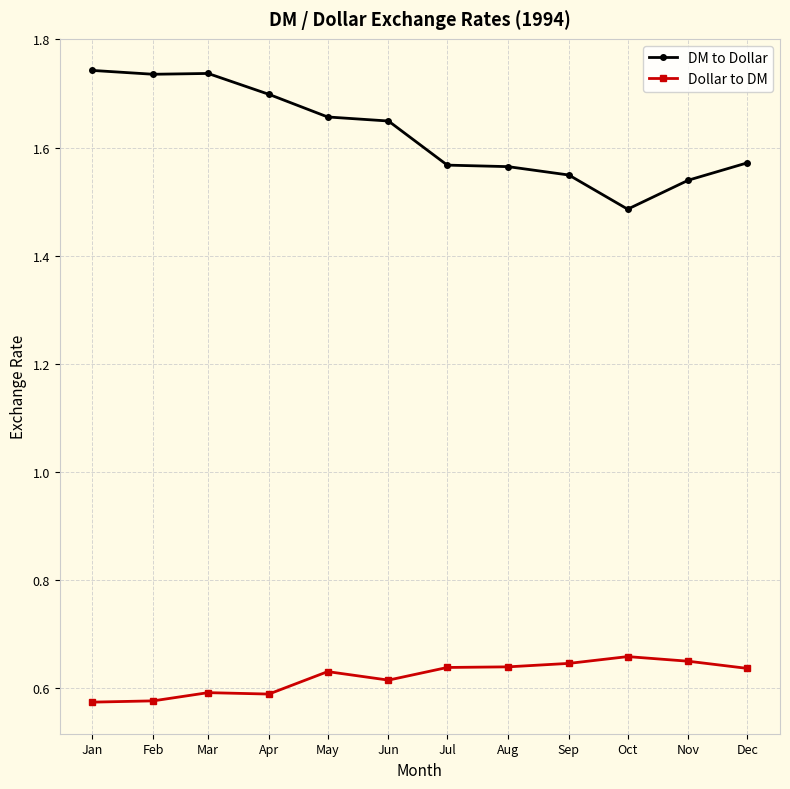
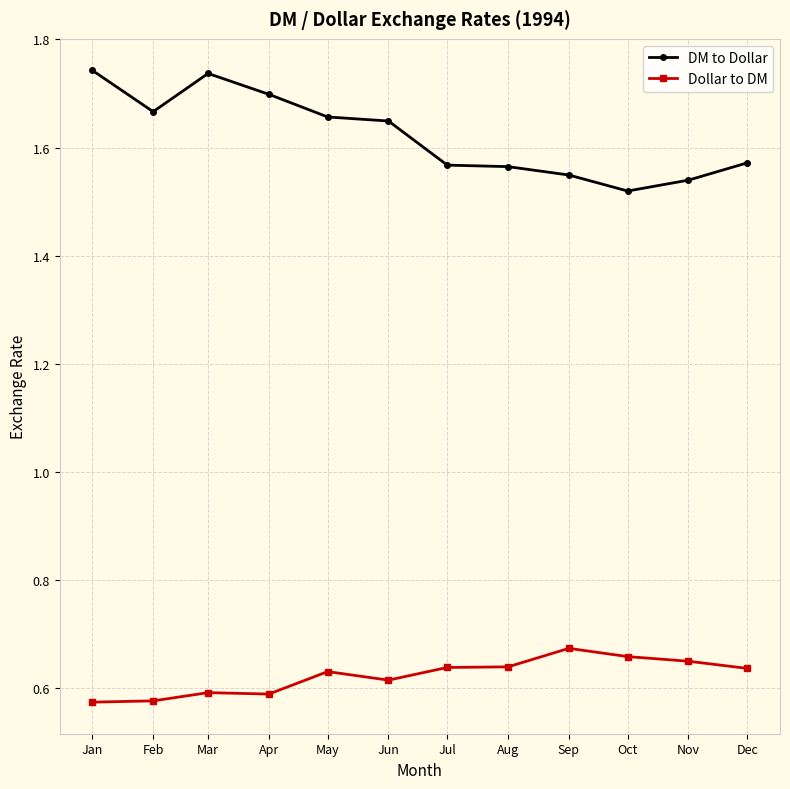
DM to Dollar, Feb: 1.74 -> 1.67
Dollar to DM, Sep: 0.65 -> 0.67
DM to Dollar, Oct: 1.49 -> 1.52
